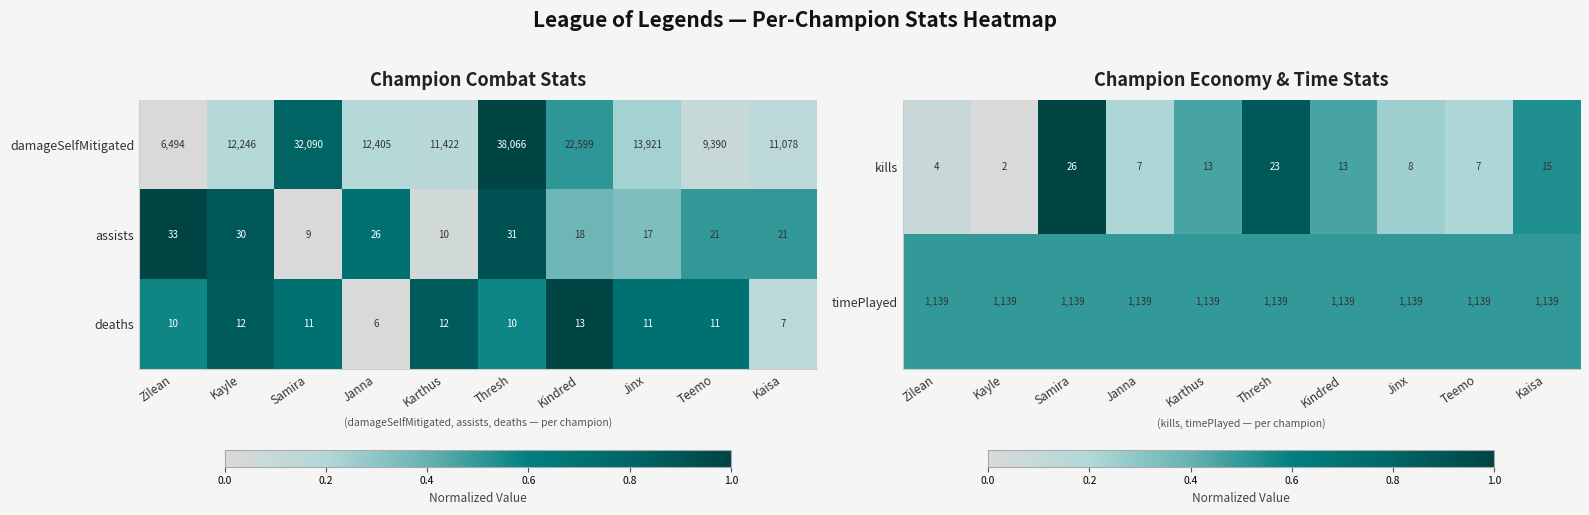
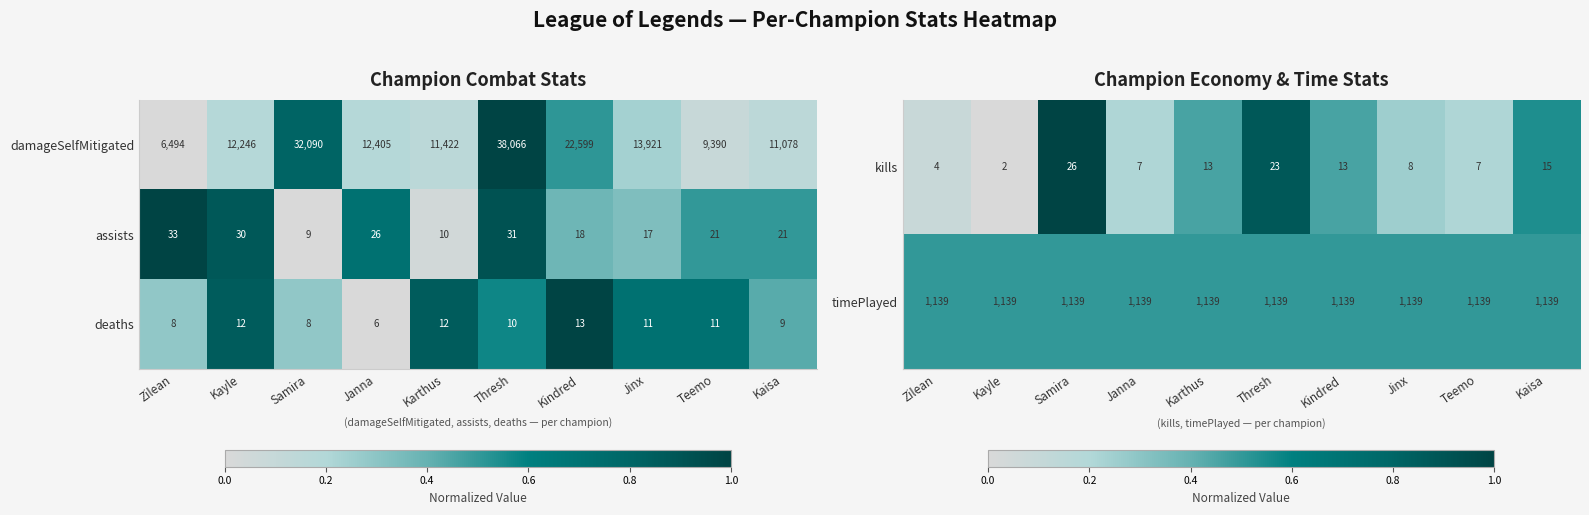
Champion Combat Stats, deaths, Zilean: 10 -> 8
Champion Combat Stats, deaths, Samira: 11 -> 8
Champion Combat Stats, deaths, Kaisa: 7 -> 9
